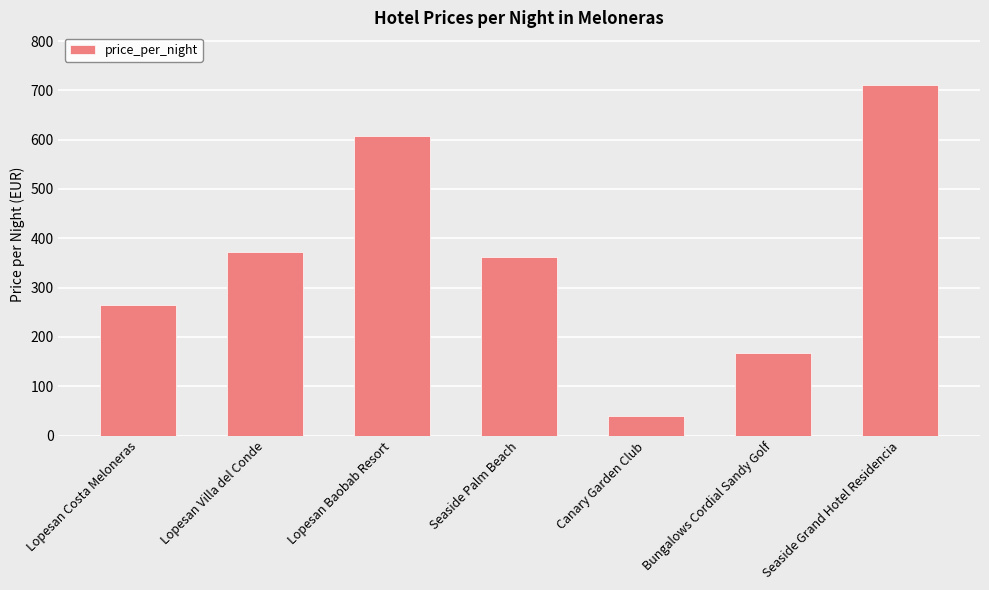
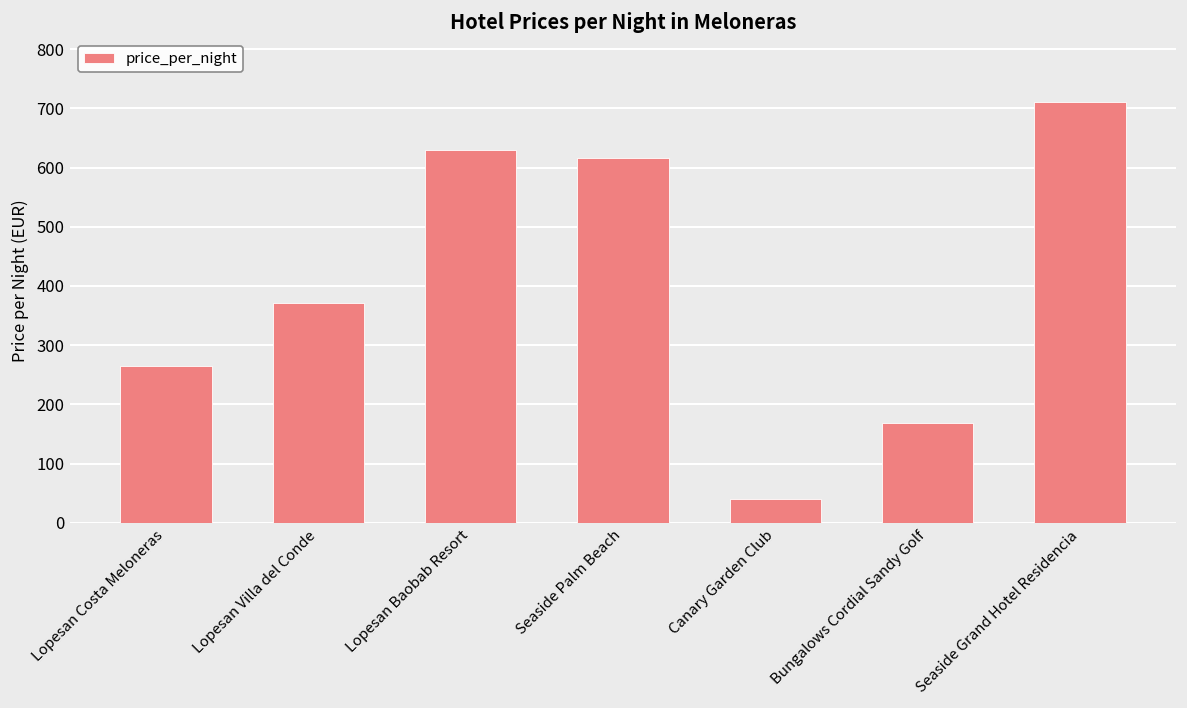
Lopesan Baobab Resort: 610 -> 630
Seaside Palm Beach: 360 -> 620
